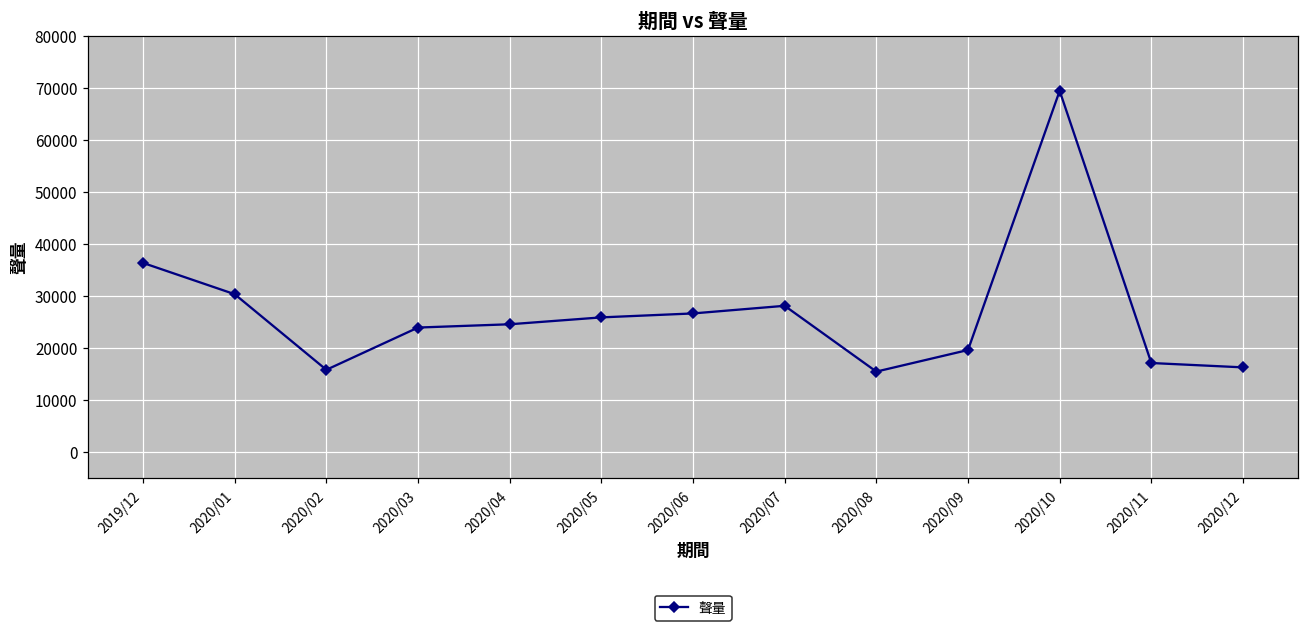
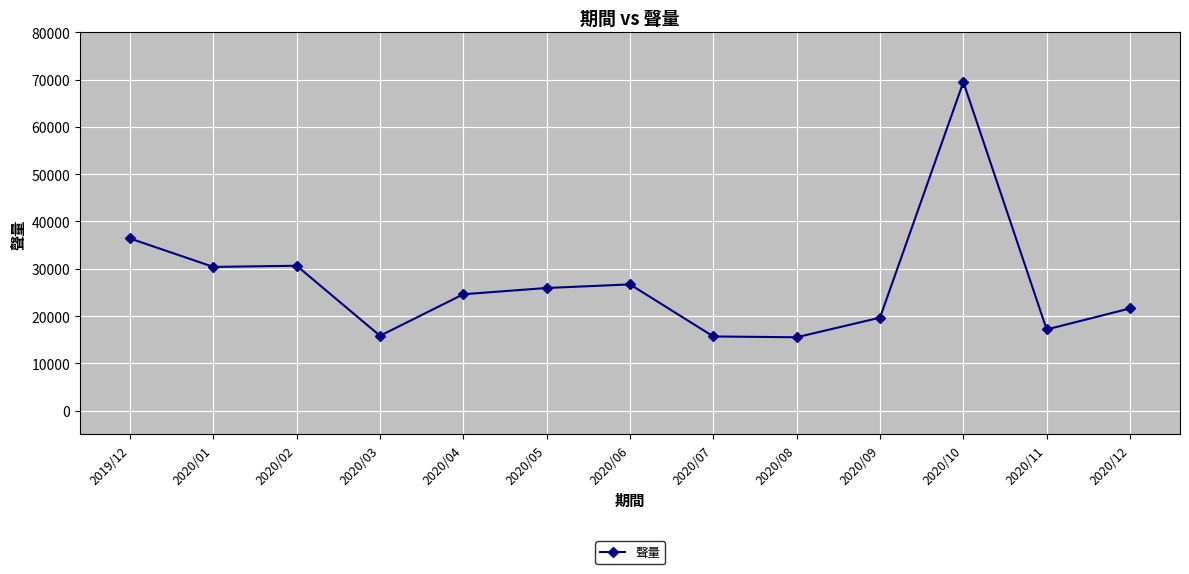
2020/02: 16000 -> 31000
2020/03: 24000 -> 16000
2020/07: 28000 -> 16000
2020/12: 16000 -> 22000
